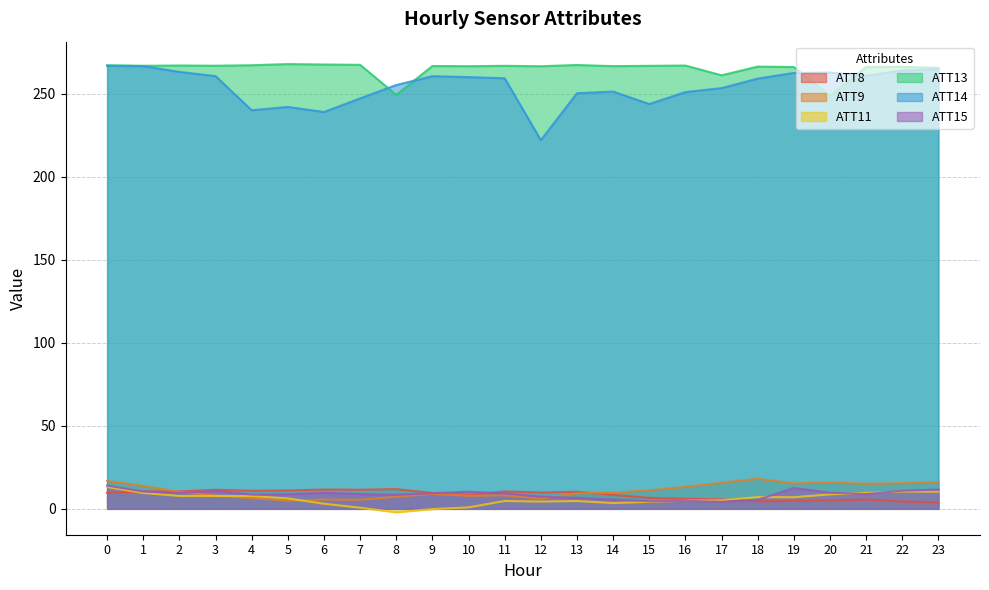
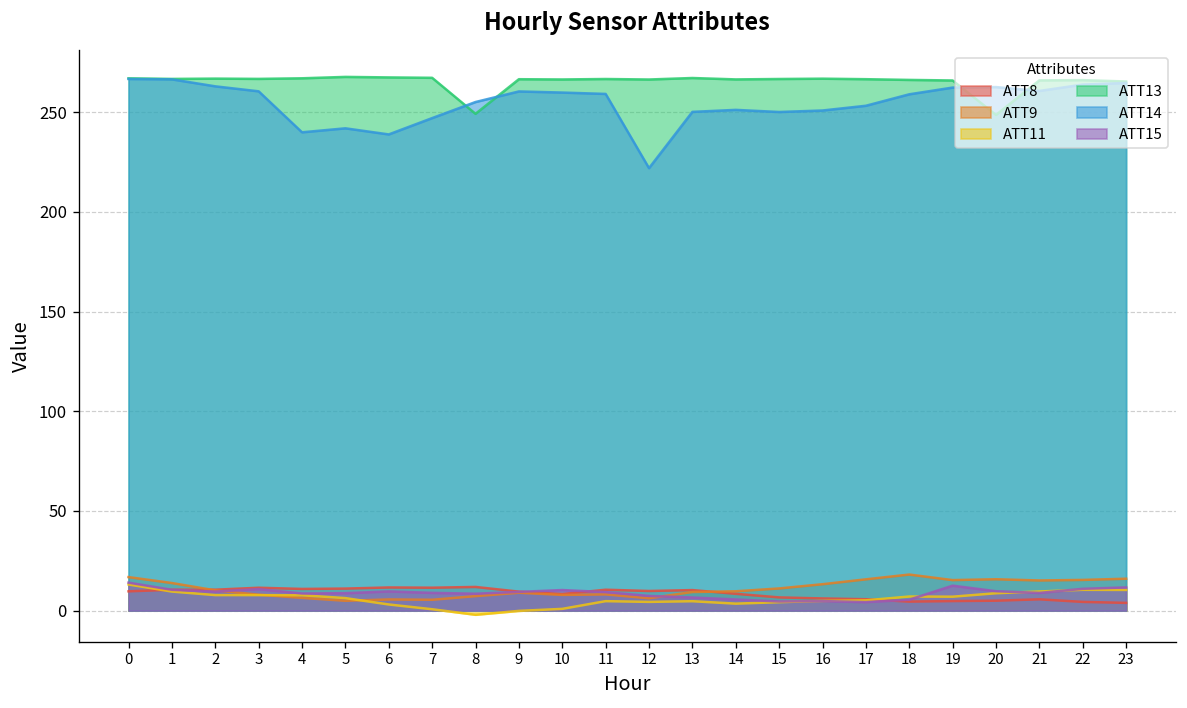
ATT14, 15: 244 -> 250
ATT13, 17: 261 -> 267
